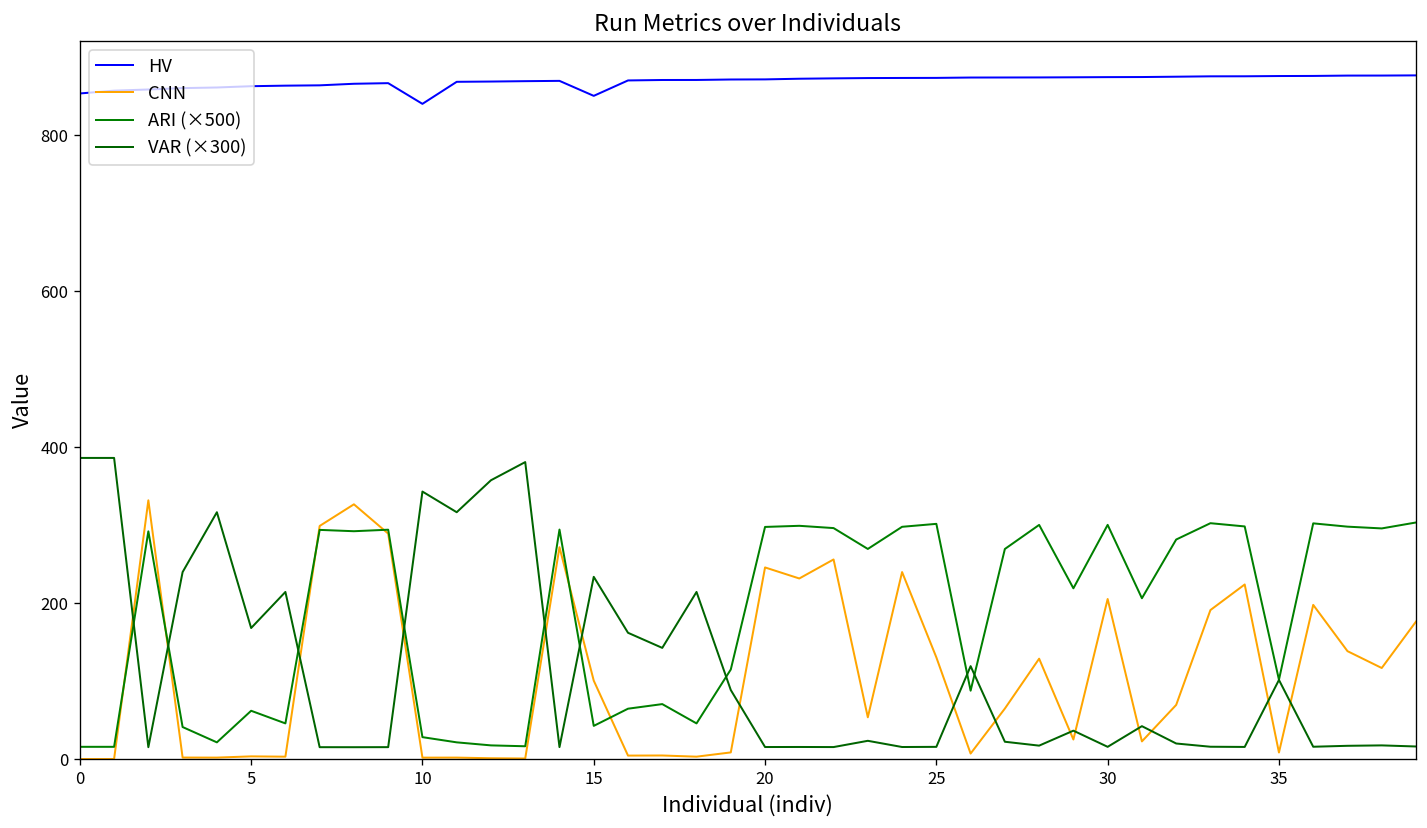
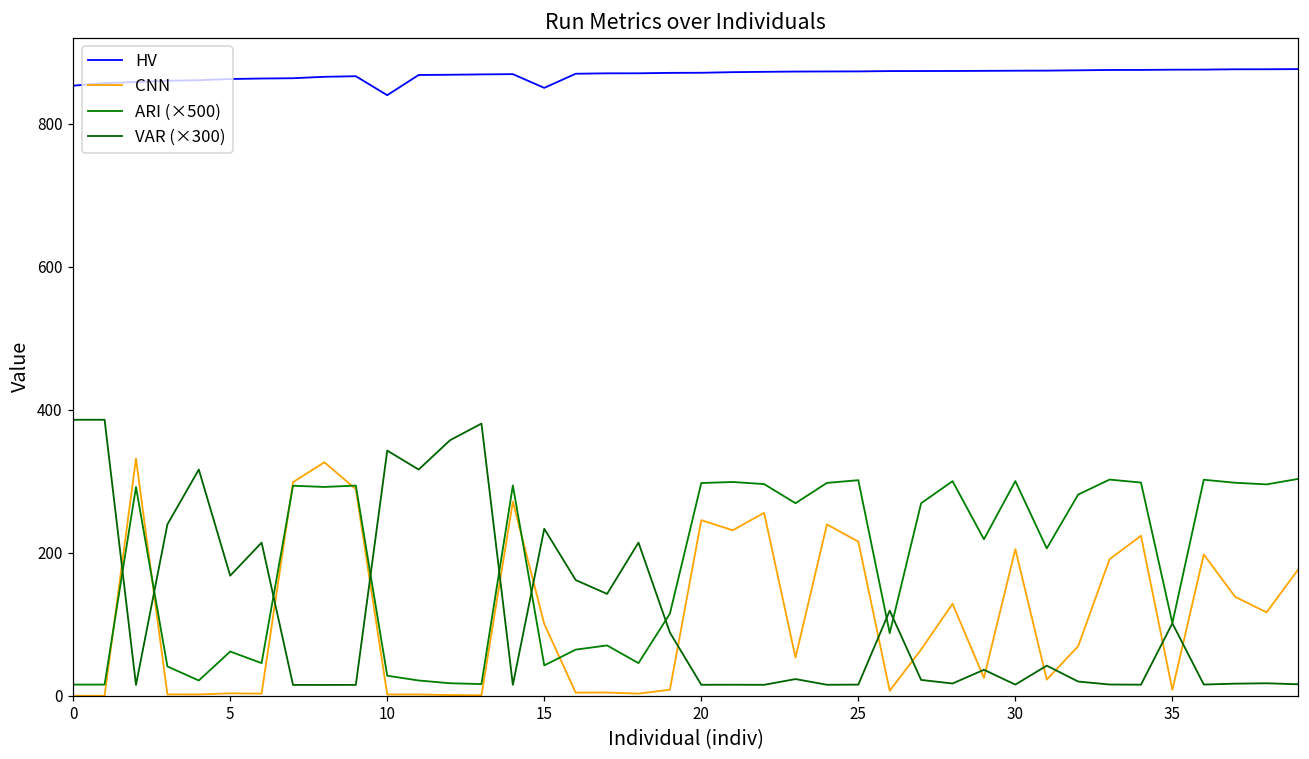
CNN, 25: 130 -> 220
